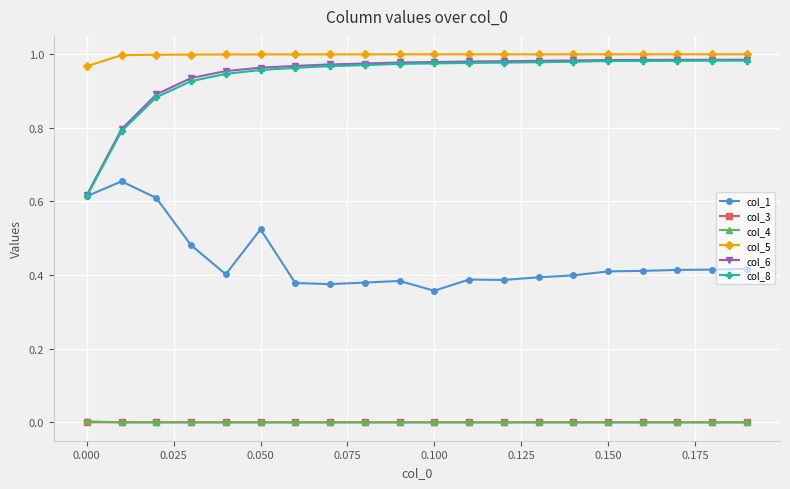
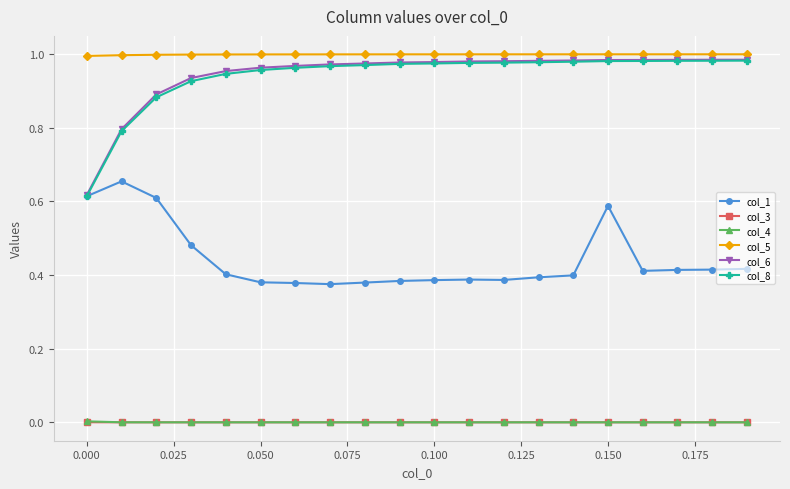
col_5, 0.000: 0.97 -> 1.00
col_1, 0.050: 0.52 -> 0.38
col_1, 0.100: 0.36 -> 0.39
col_1, 0.150: 0.41 -> 0.59
